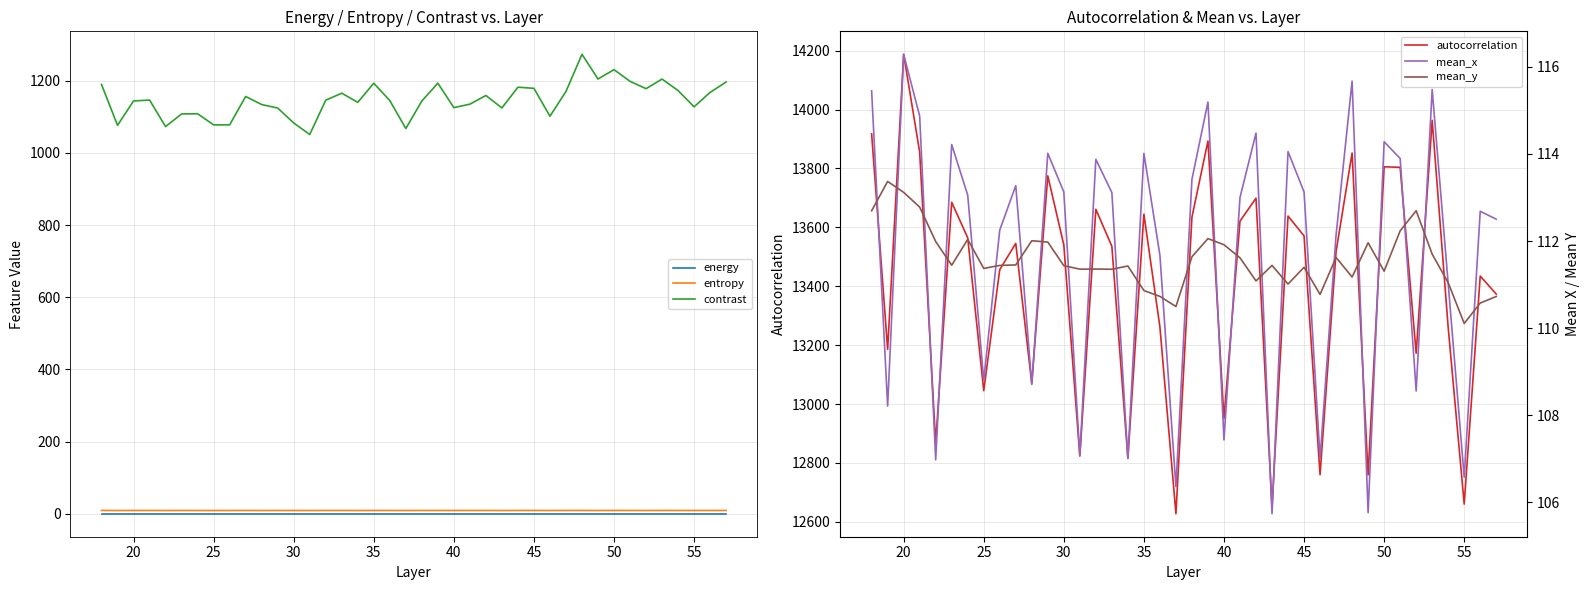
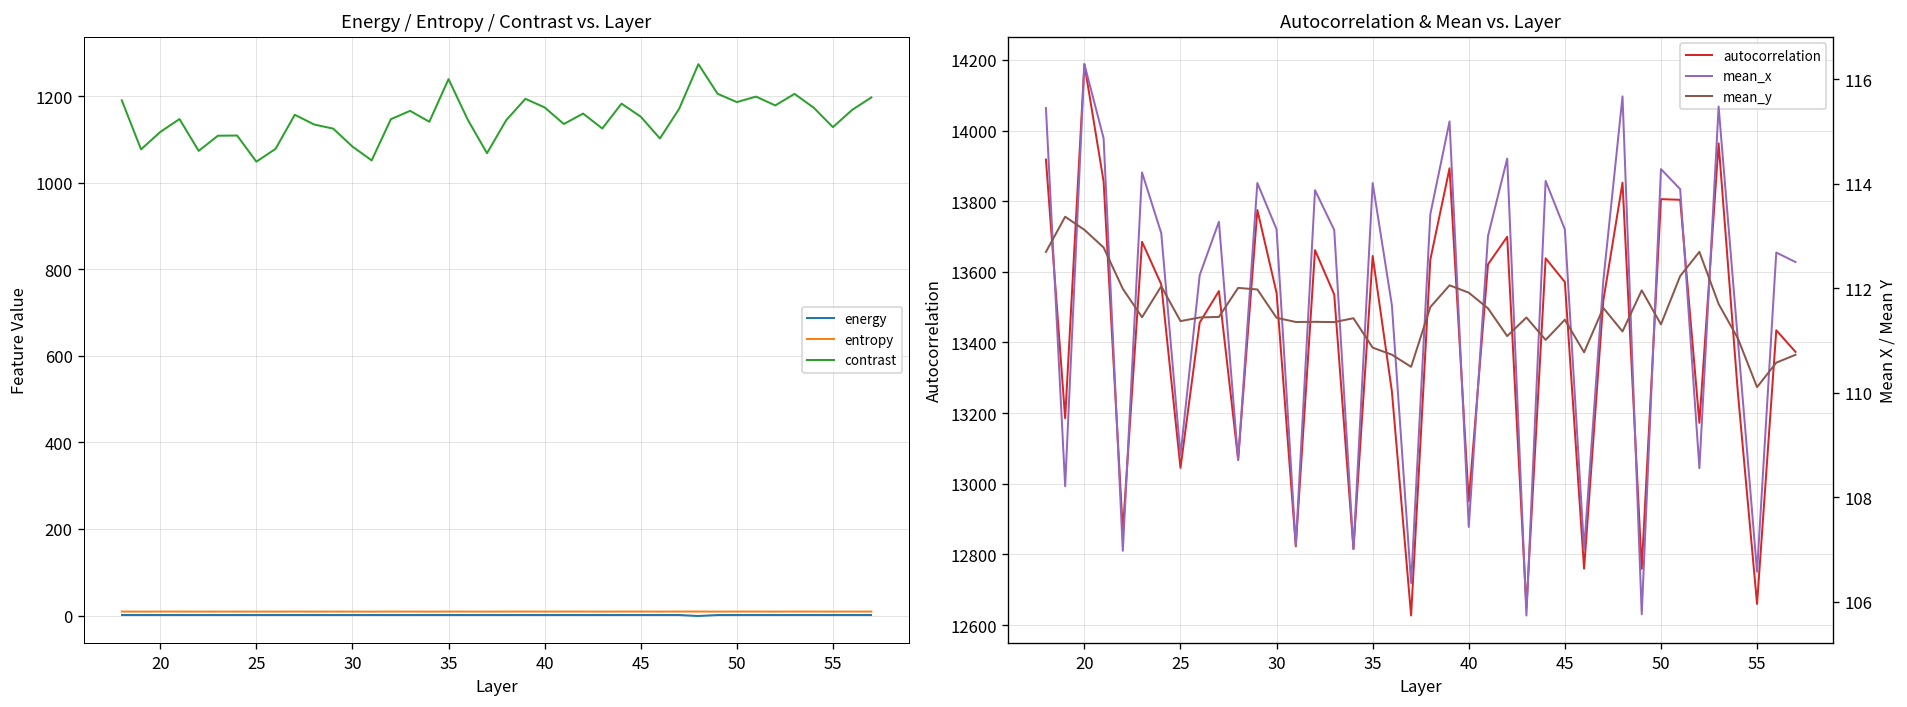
Energy / Entropy / Contrast vs. Layer, contrast, 20: 1140 -> 1120
Energy / Entropy / Contrast vs. Layer, contrast, 25: 1080 -> 1050
Energy / Entropy / Contrast vs. Layer, contrast, 35: 1190 -> 1240
Energy / Entropy / Contrast vs. Layer, contrast, 40: 1130 -> 1170
Energy / Entropy / Contrast vs. Layer, contrast, 45: 1180 -> 1150
Energy / Entropy / Contrast vs. Layer, contrast, 50: 1230 -> 1190
